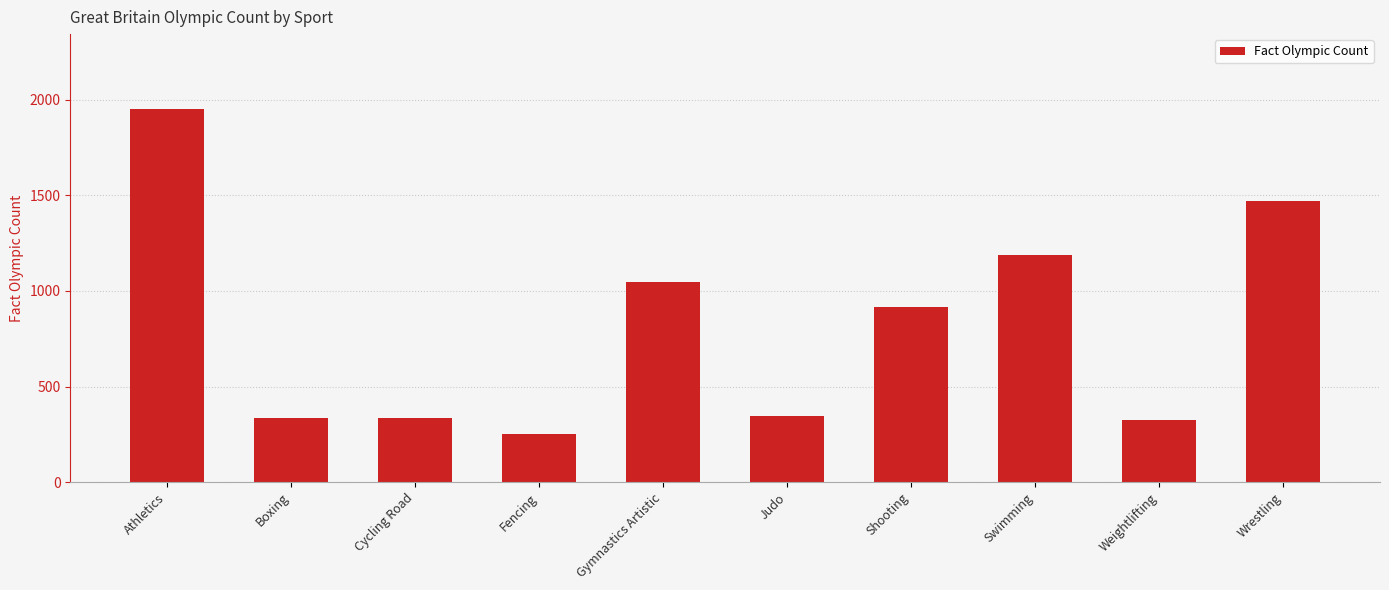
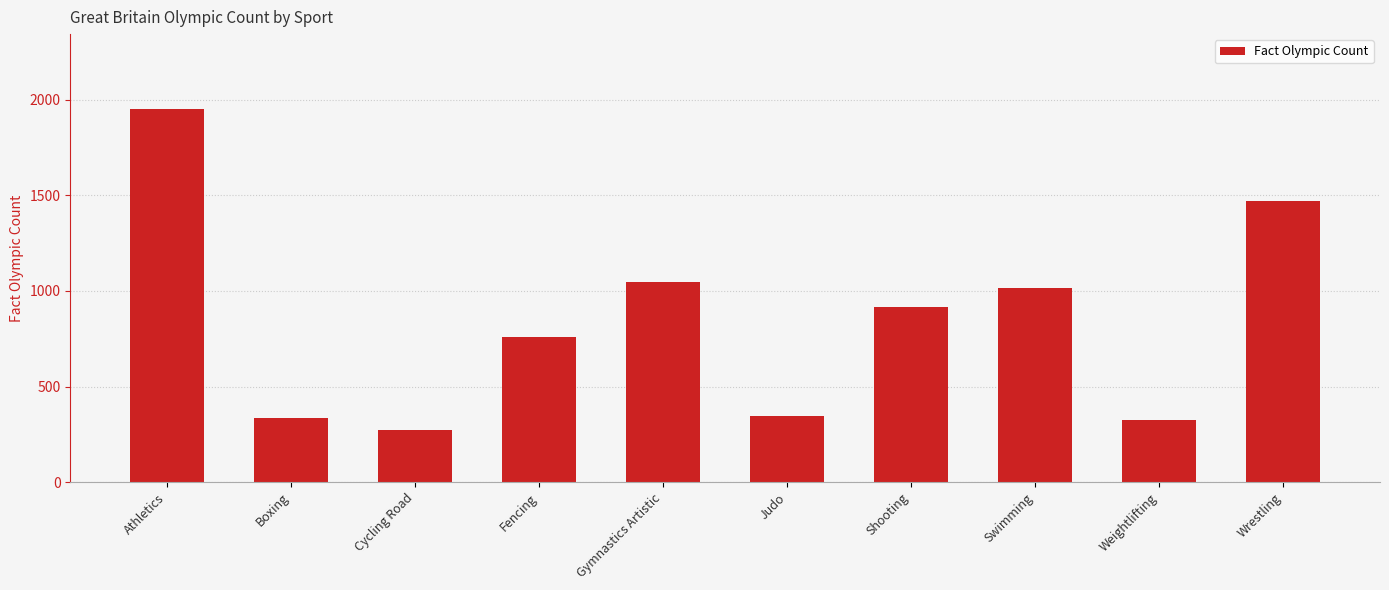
Cycling Road: 330 -> 270
Fencing: 250 -> 760
Swimming: 1190 -> 1010
